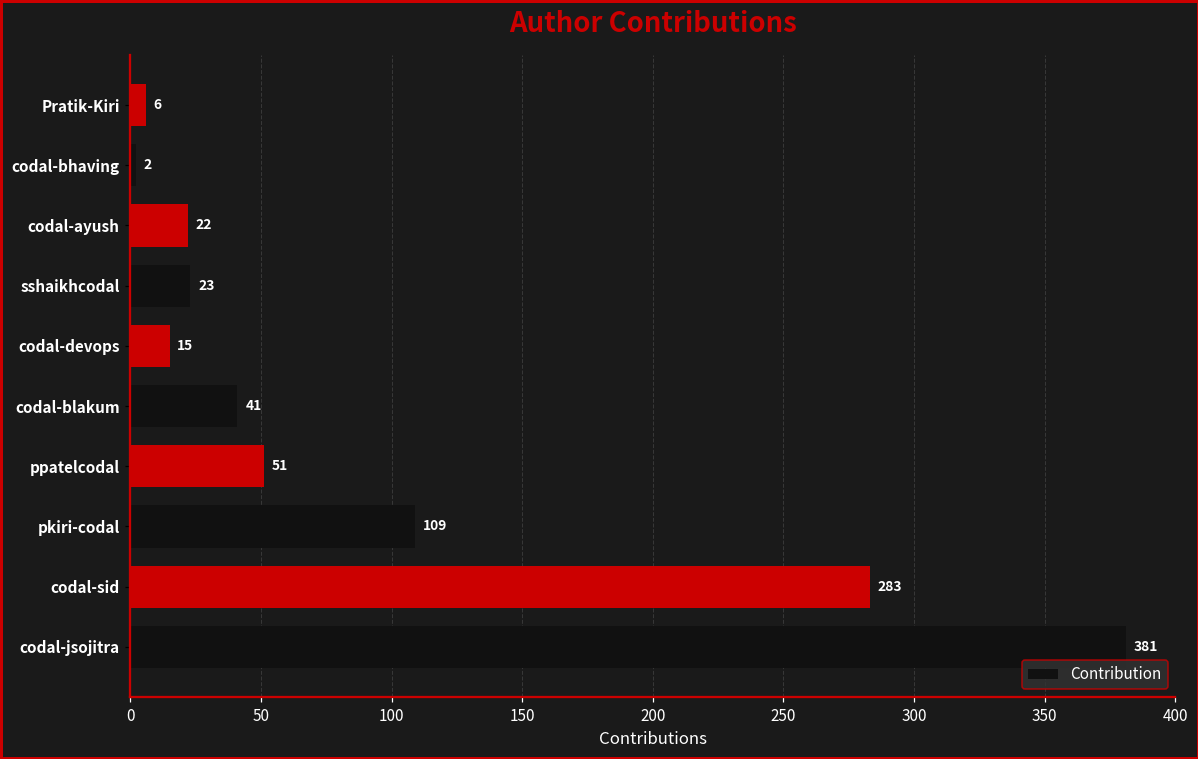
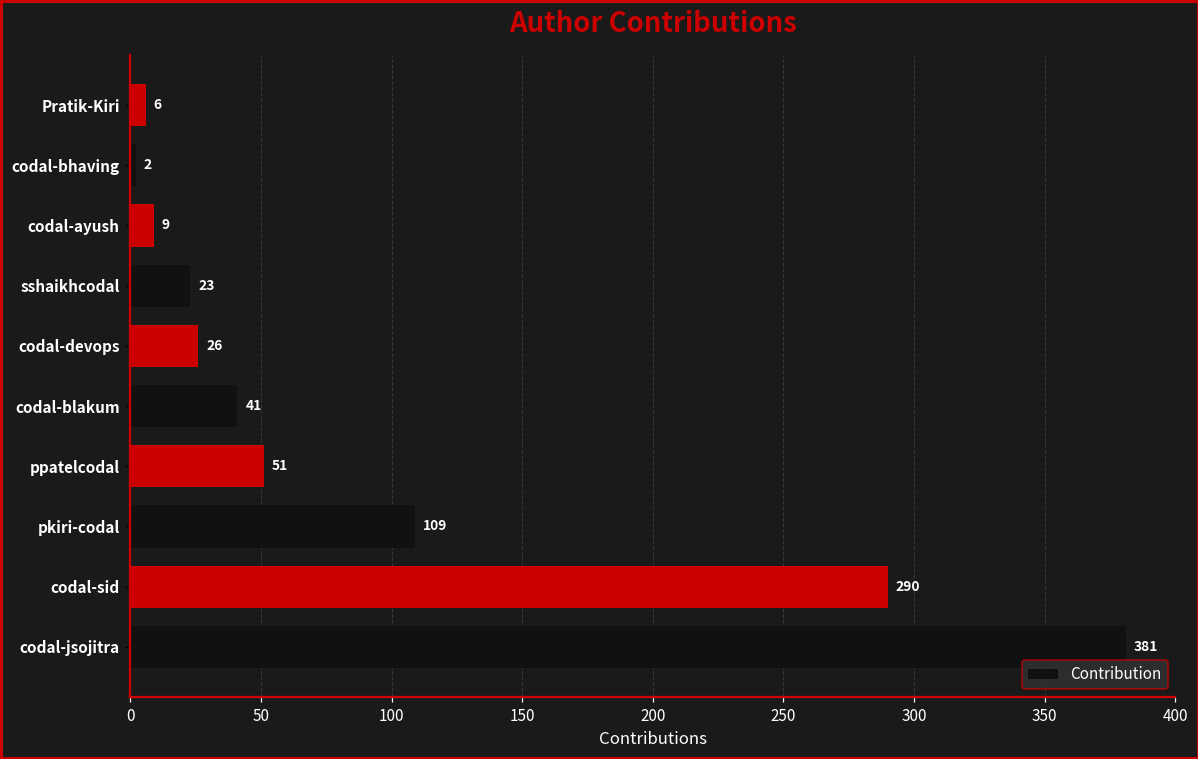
codal-ayush: 22 -> 9
codal-devops: 15 -> 26
codal-sid: 283 -> 290
